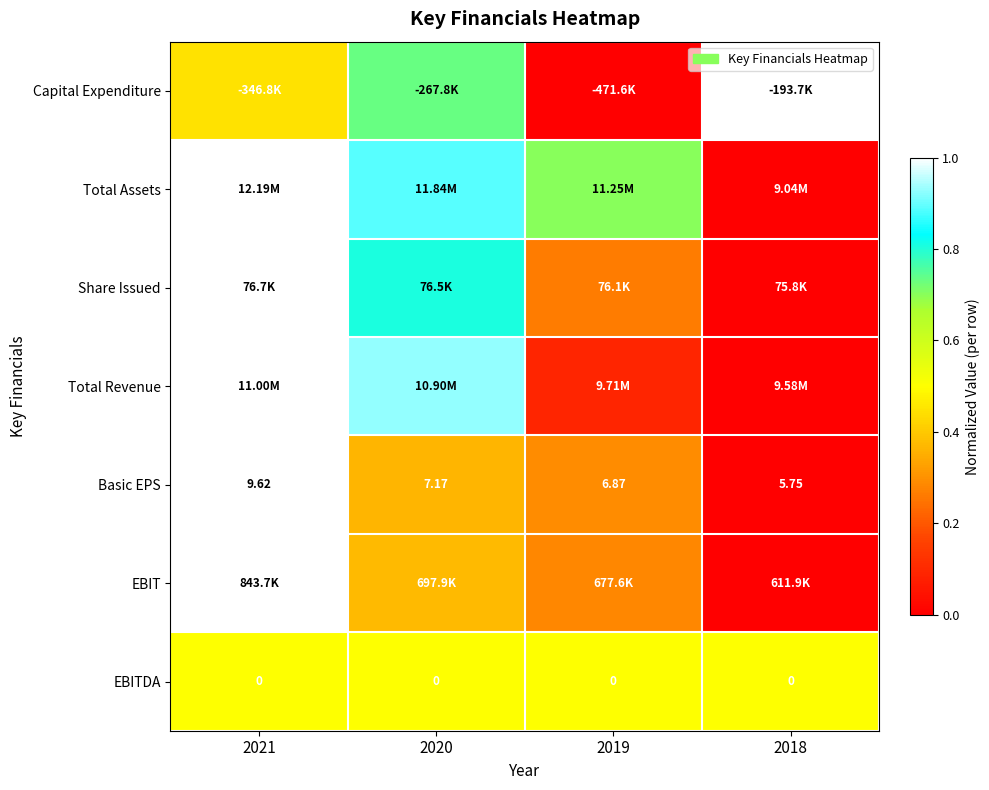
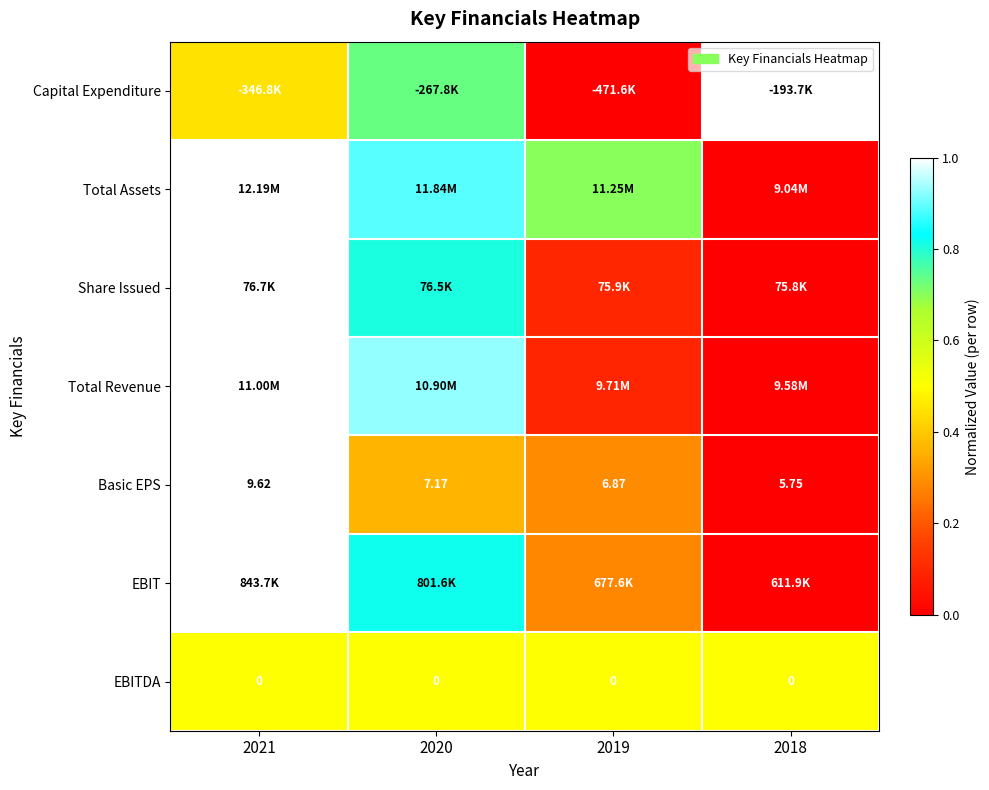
Share Issued, 2019: 76.1K -> 75.9K
EBIT, 2020: 697.9K -> 801.6K
